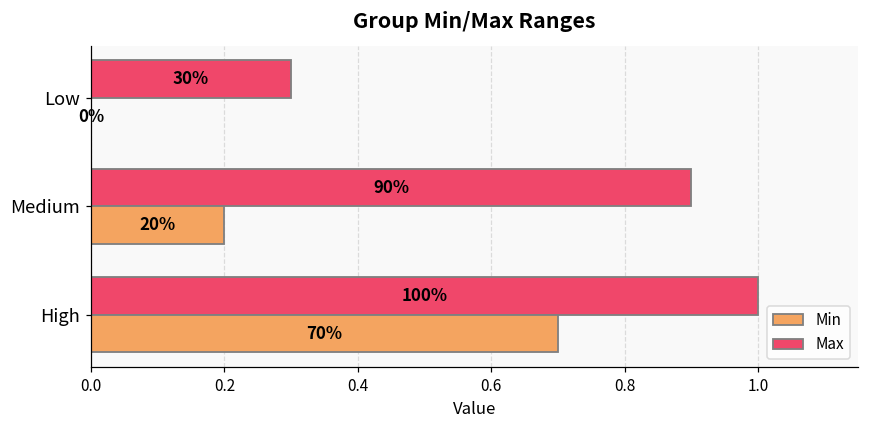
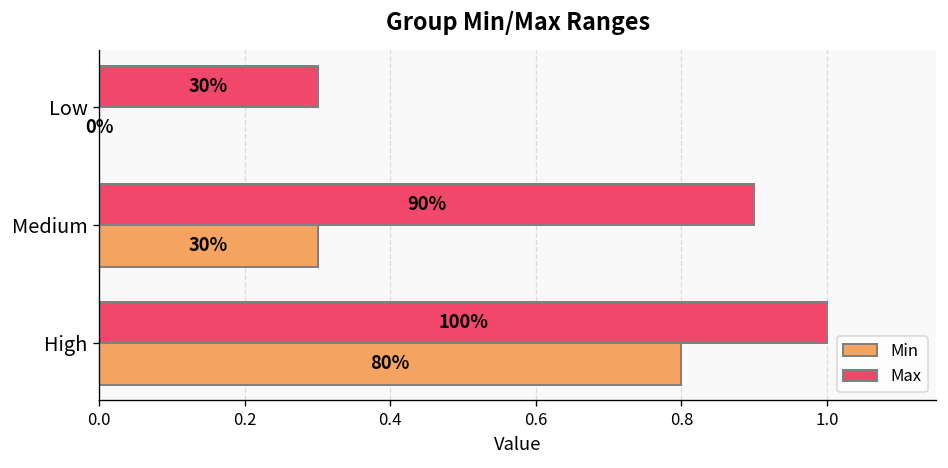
Min, Medium: 20% -> 30%
Min, High: 70% -> 80%
